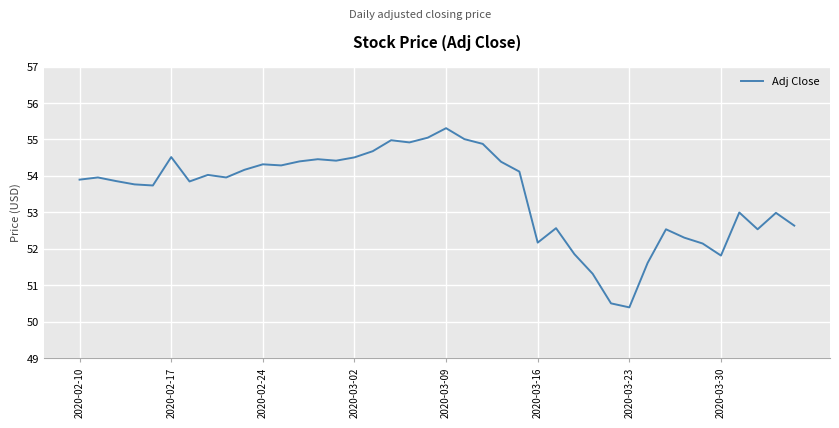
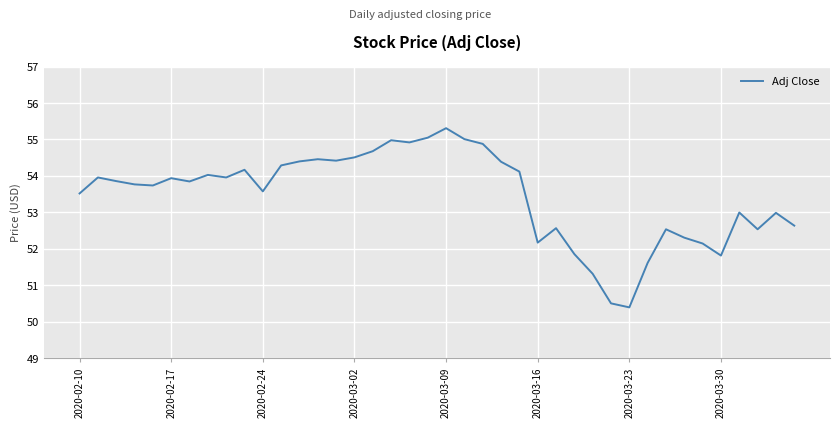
2020-02-10: 53.9 -> 53.5
2020-02-17: 54.5 -> 53.9
2020-02-24: 54.3 -> 53.6
